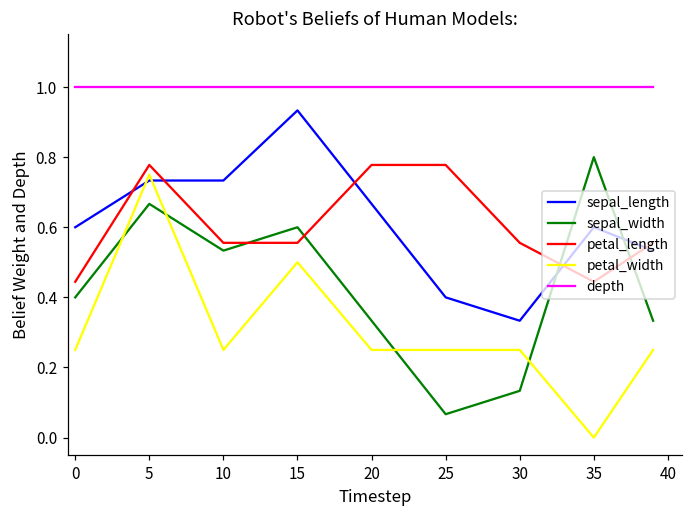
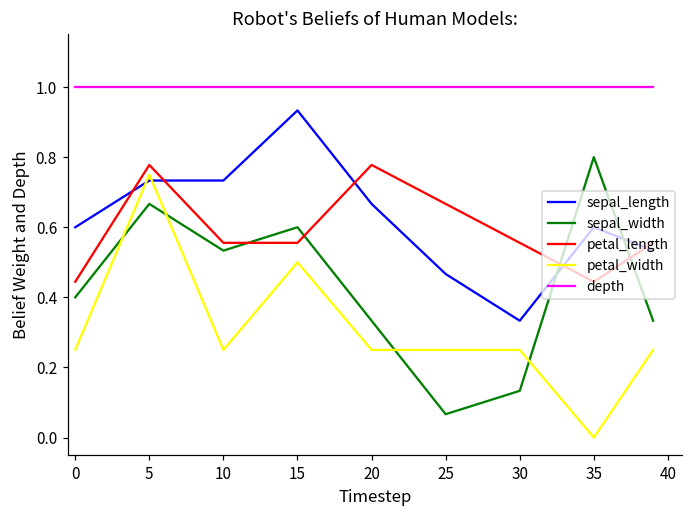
sepal_length, 25: 0.40 -> 0.47
petal_length, 25: 0.78 -> 0.67
